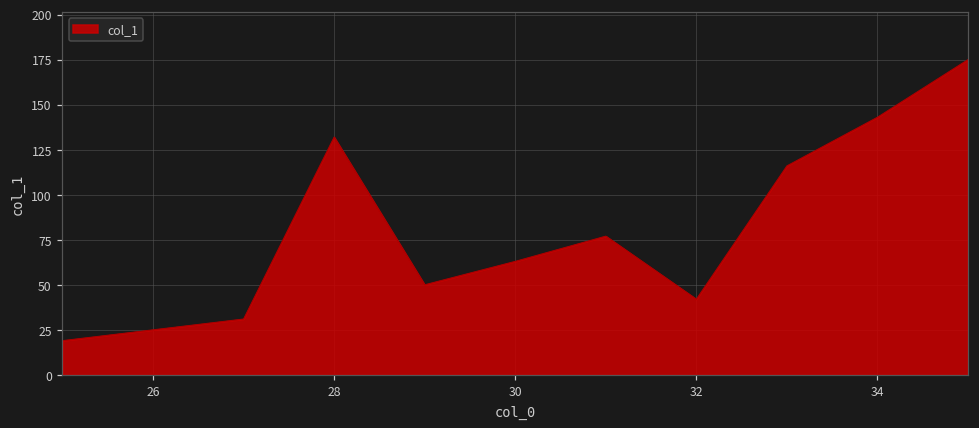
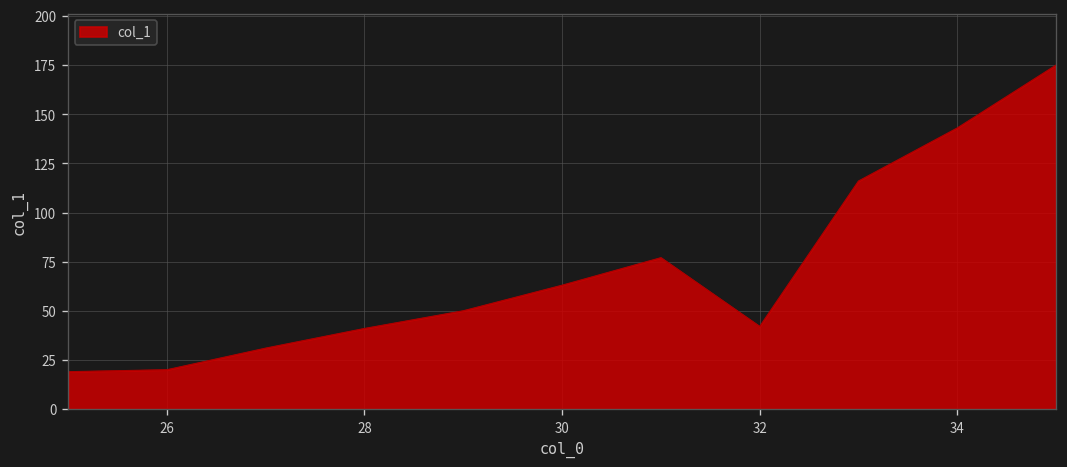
26: 25 -> 20
28: 132 -> 41
